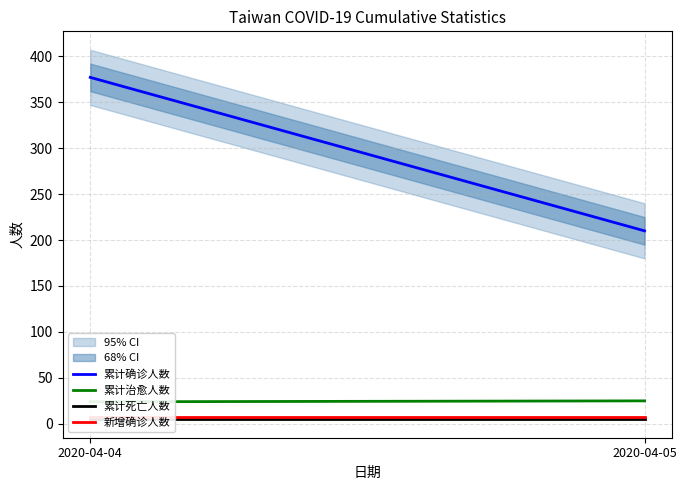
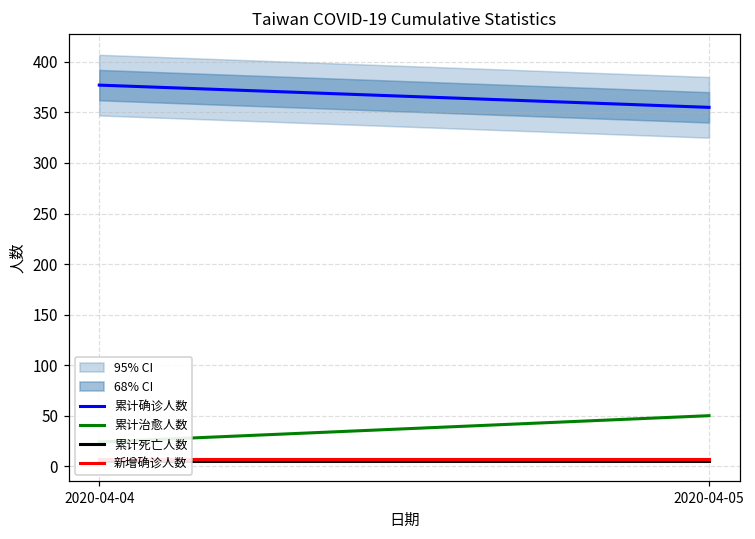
累计确诊人数, 2020-04-05: 210 -> 360
累计治愈人数, 2020-04-05: 30 -> 50
